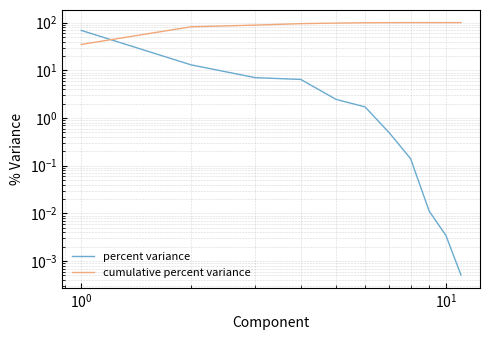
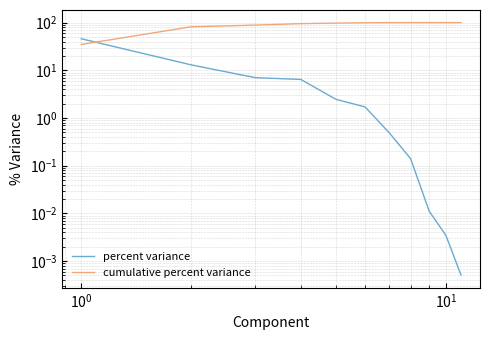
percent variance, 10^0: 70 -> 50
